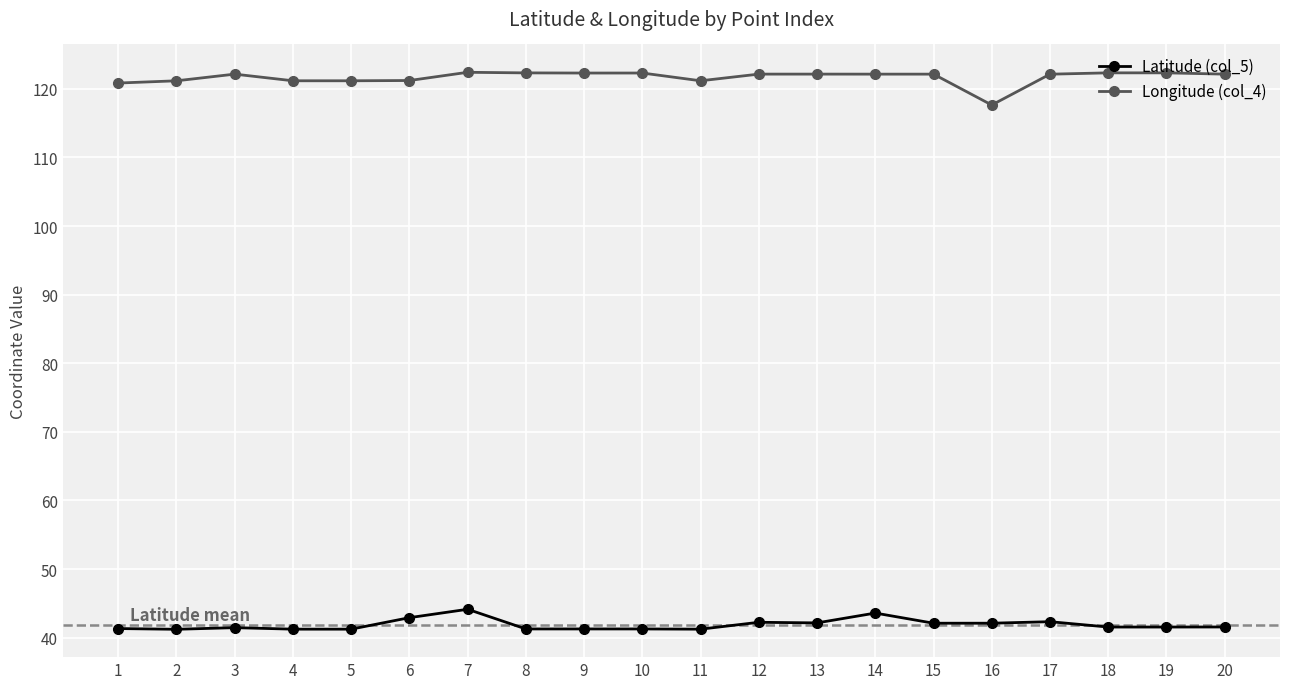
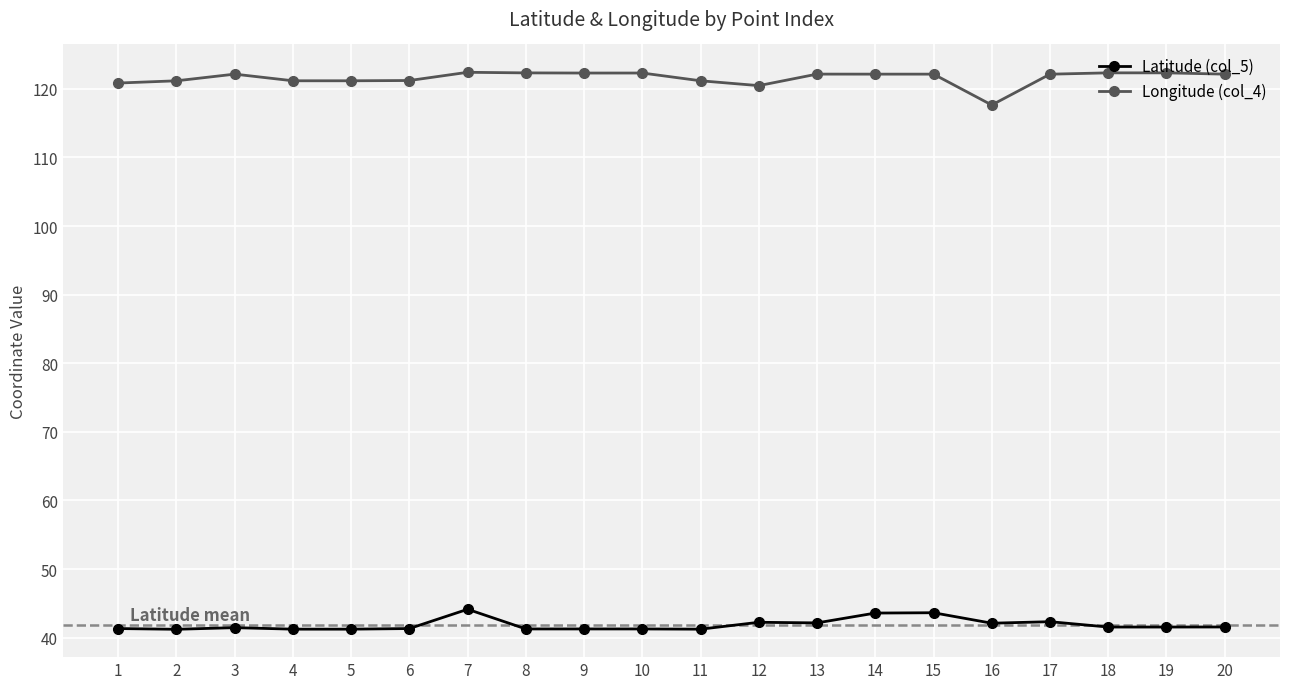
Latitude (col_5), 6: 43 -> 41
Longitude (col_4), 12: 122 -> 120
Latitude (col_5), 15: 42 -> 44
